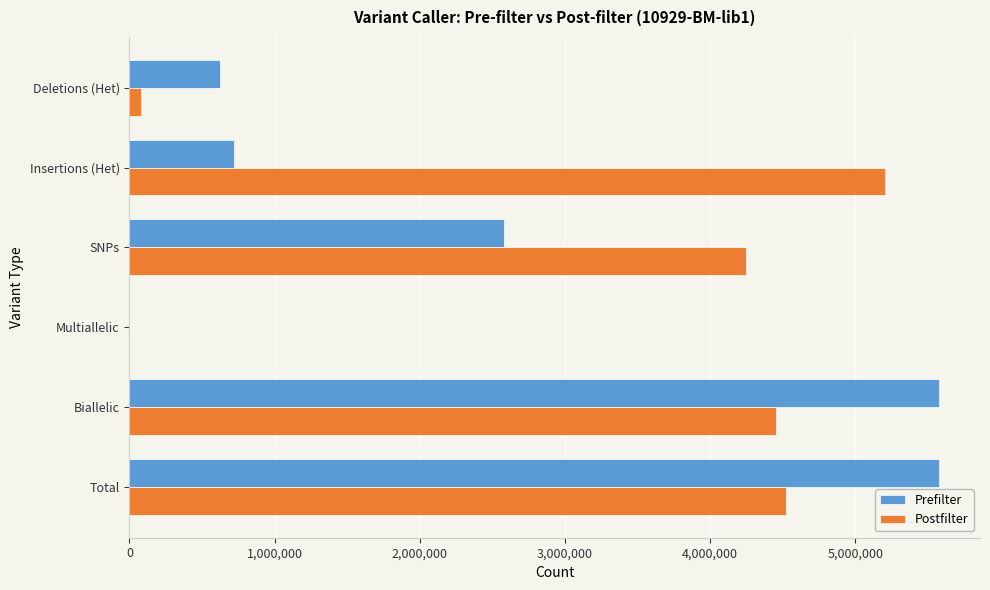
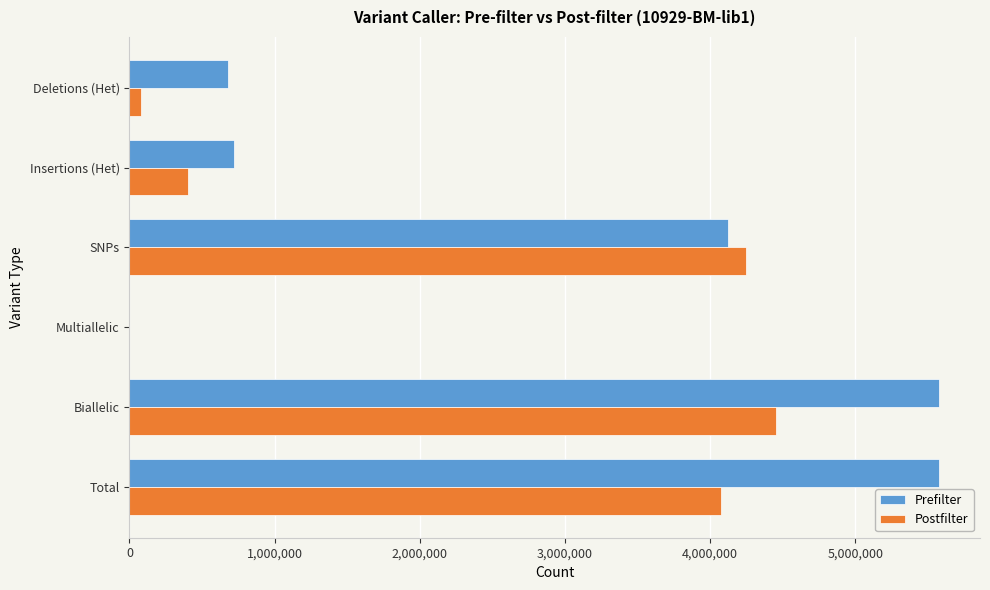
Prefilter, Deletions (Het): 630,000 -> 680,000
Postfilter, Insertions (Het): 5,210,000 -> 400,000
Prefilter, SNPs: 2,580,000 -> 4,120,000
Postfilter, Total: 4,520,000 -> 4,070,000
